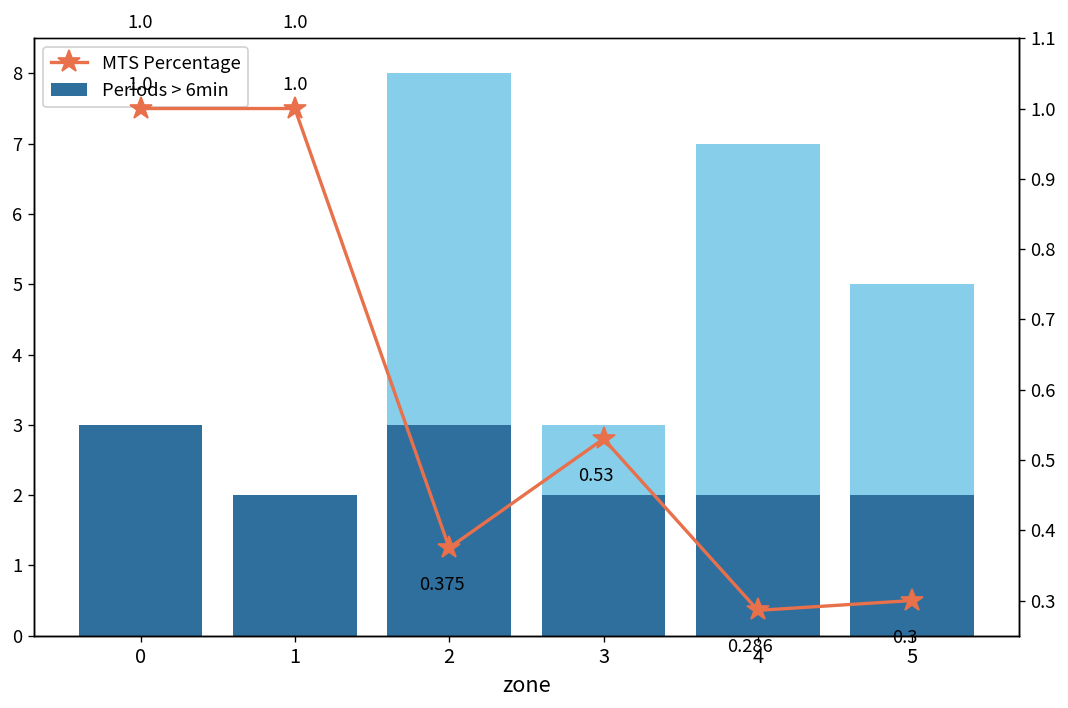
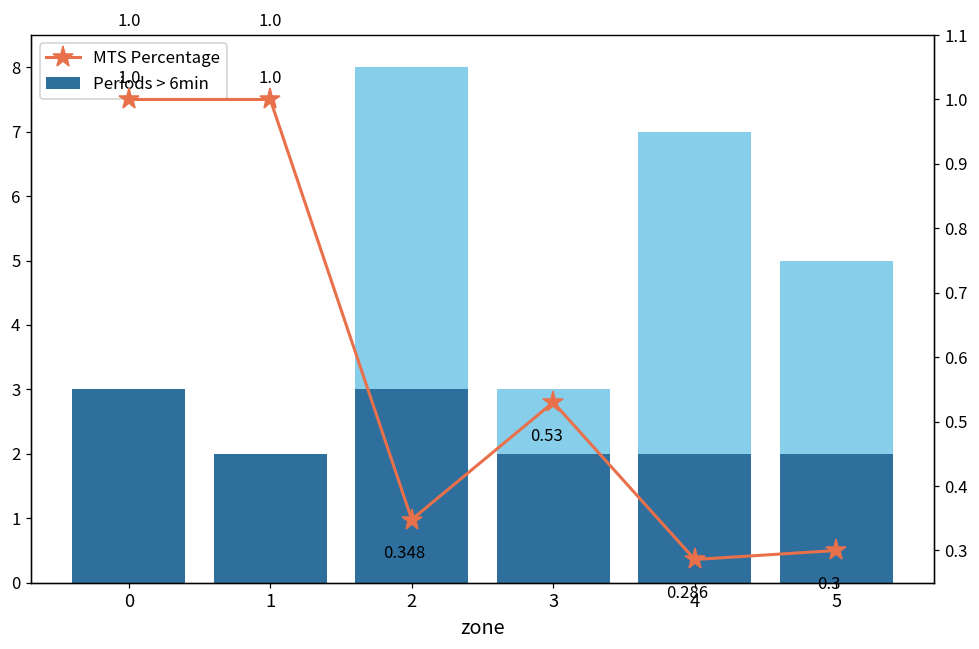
MTS Percentage, 2: 0.375 -> 0.348
